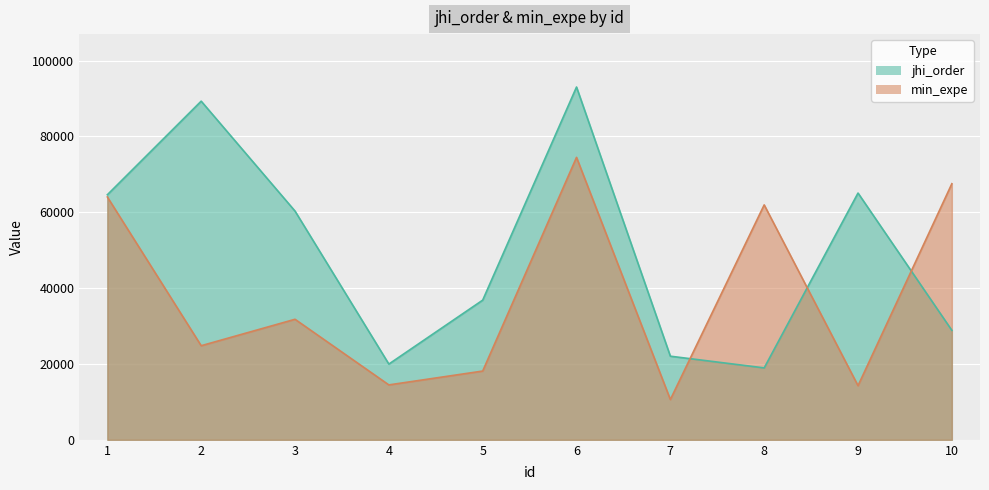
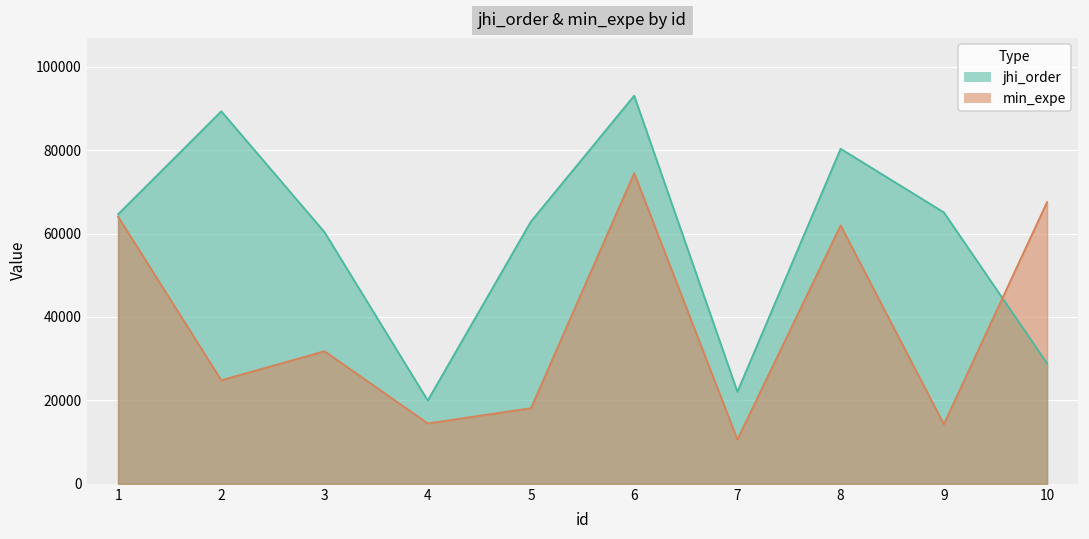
jhi_order, 5: 37000 -> 63000
jhi_order, 8: 19000 -> 80000
